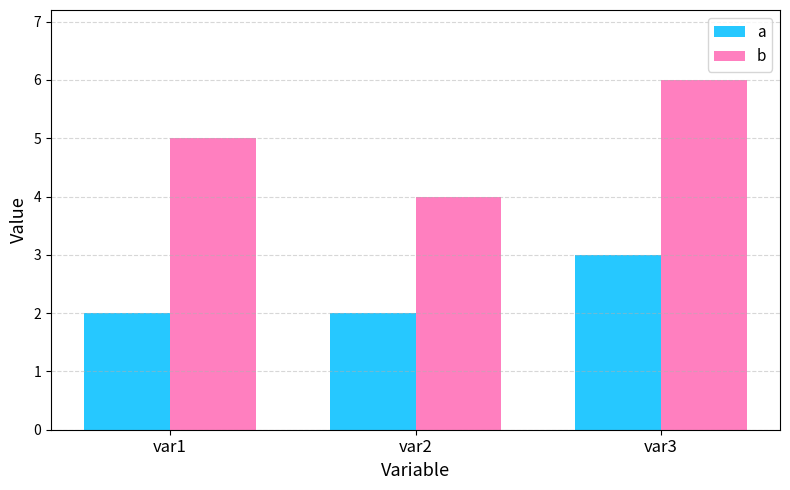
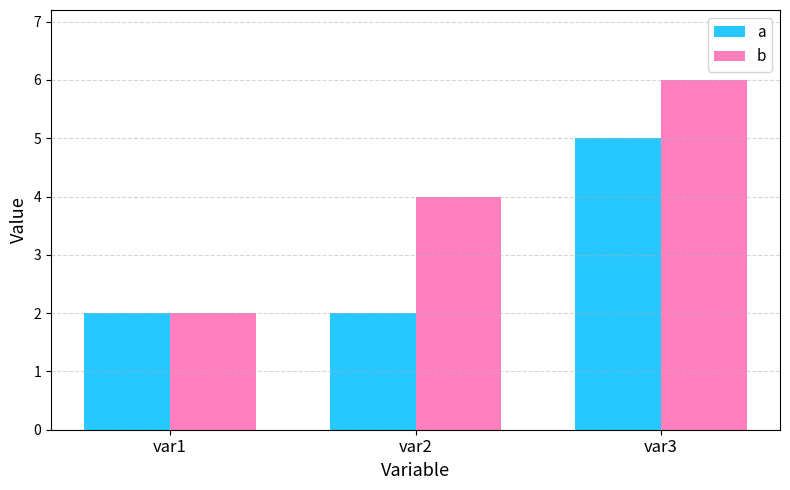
b, var1: 5 -> 2
a, var3: 3 -> 5
